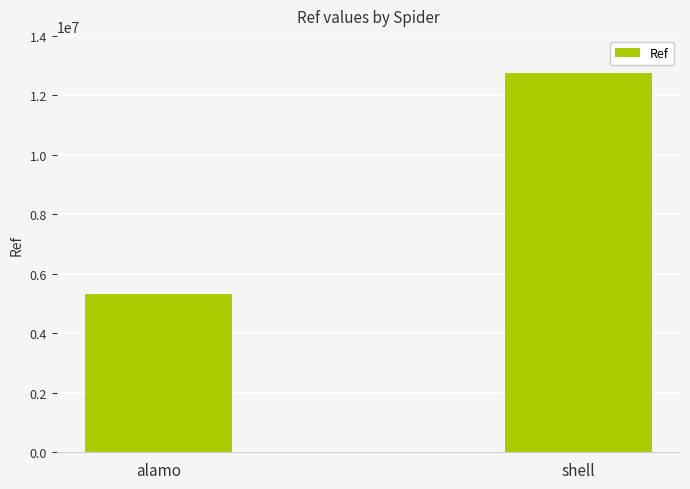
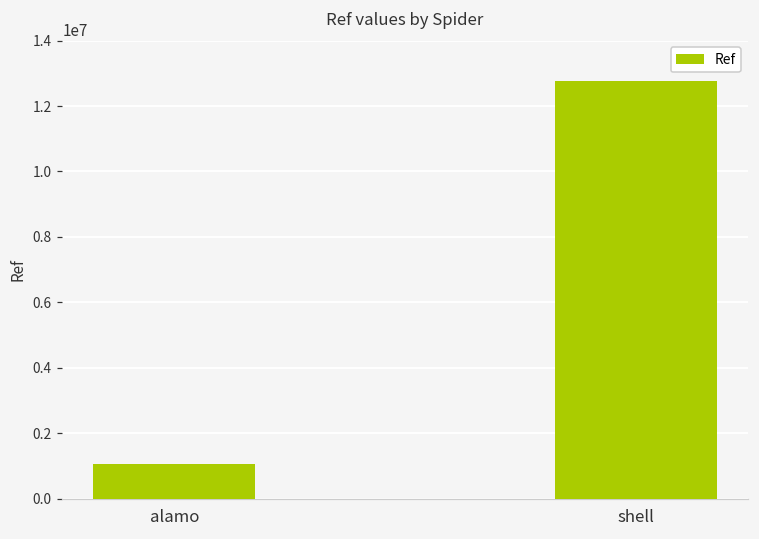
alamo: 5300000 -> 1000000
